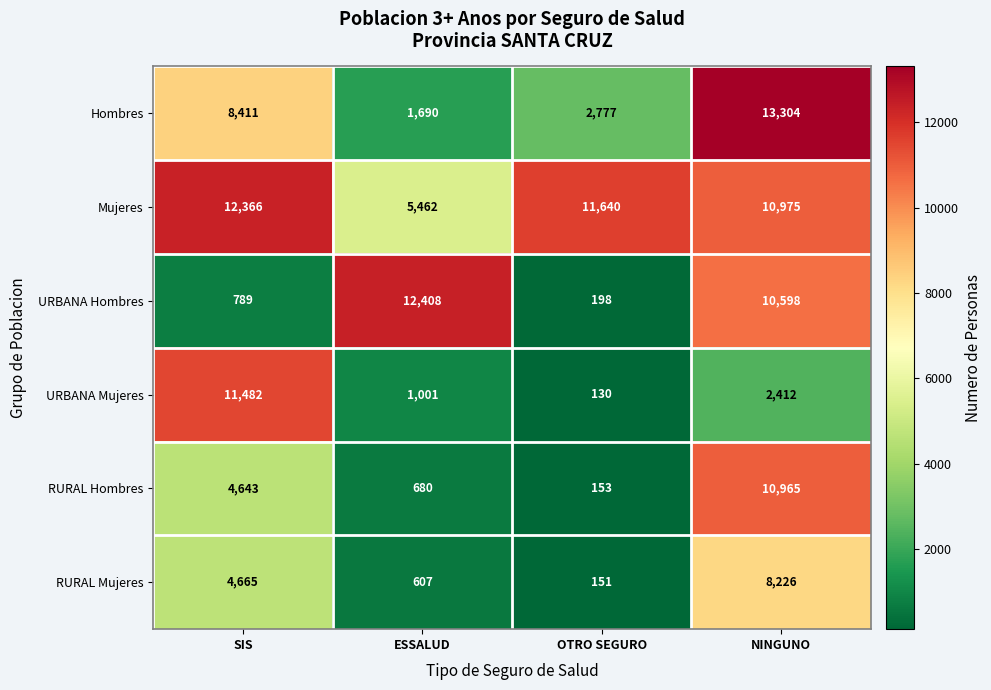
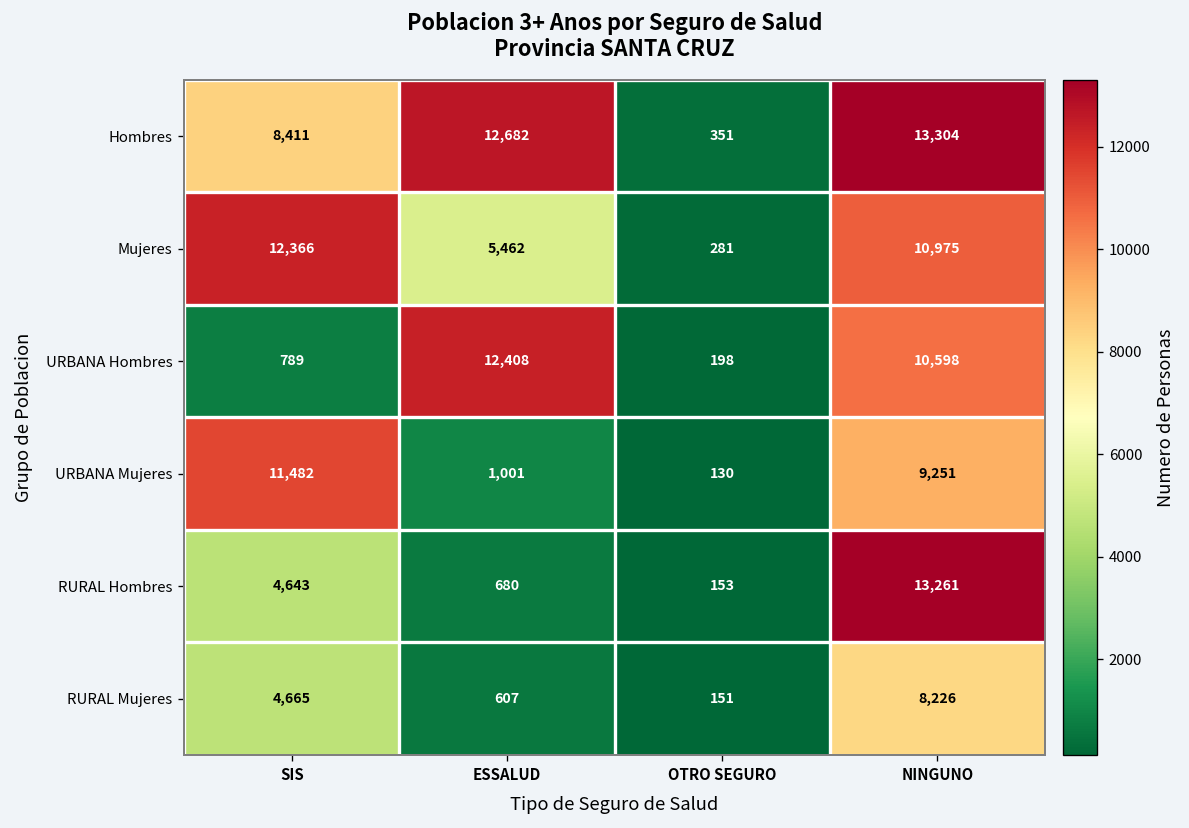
Hombres, ESSALUD: 1,690 -> 12,682
Hombres, OTRO SEGURO: 2,777 -> 351
Mujeres, OTRO SEGURO: 11,640 -> 281
URBANA Mujeres, NINGUNO: 2,412 -> 9,251
RURAL Hombres, NINGUNO: 10,965 -> 13,261
